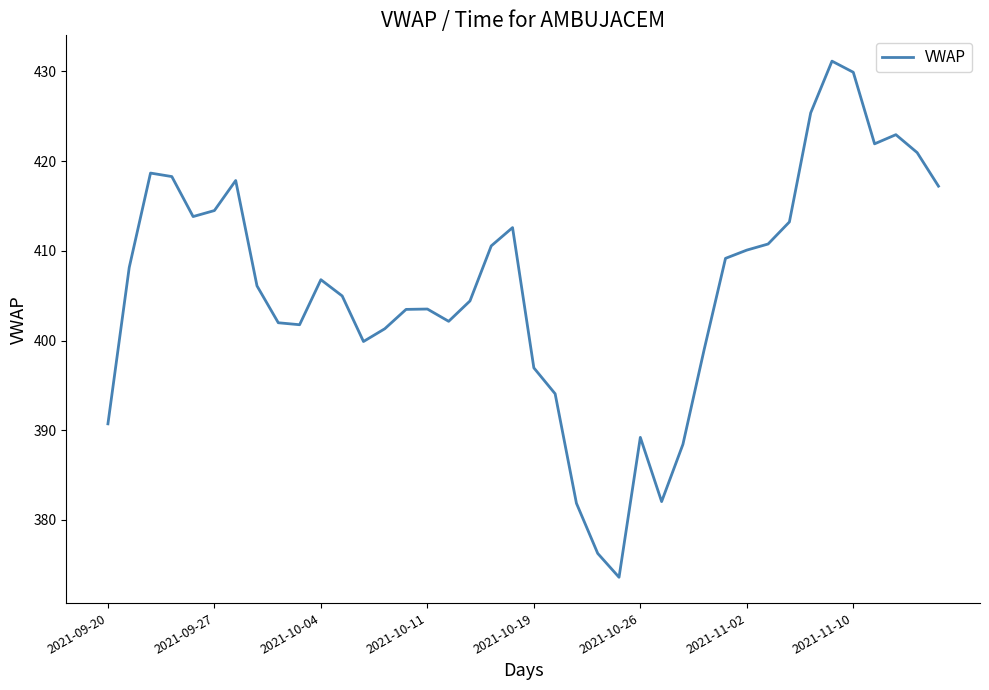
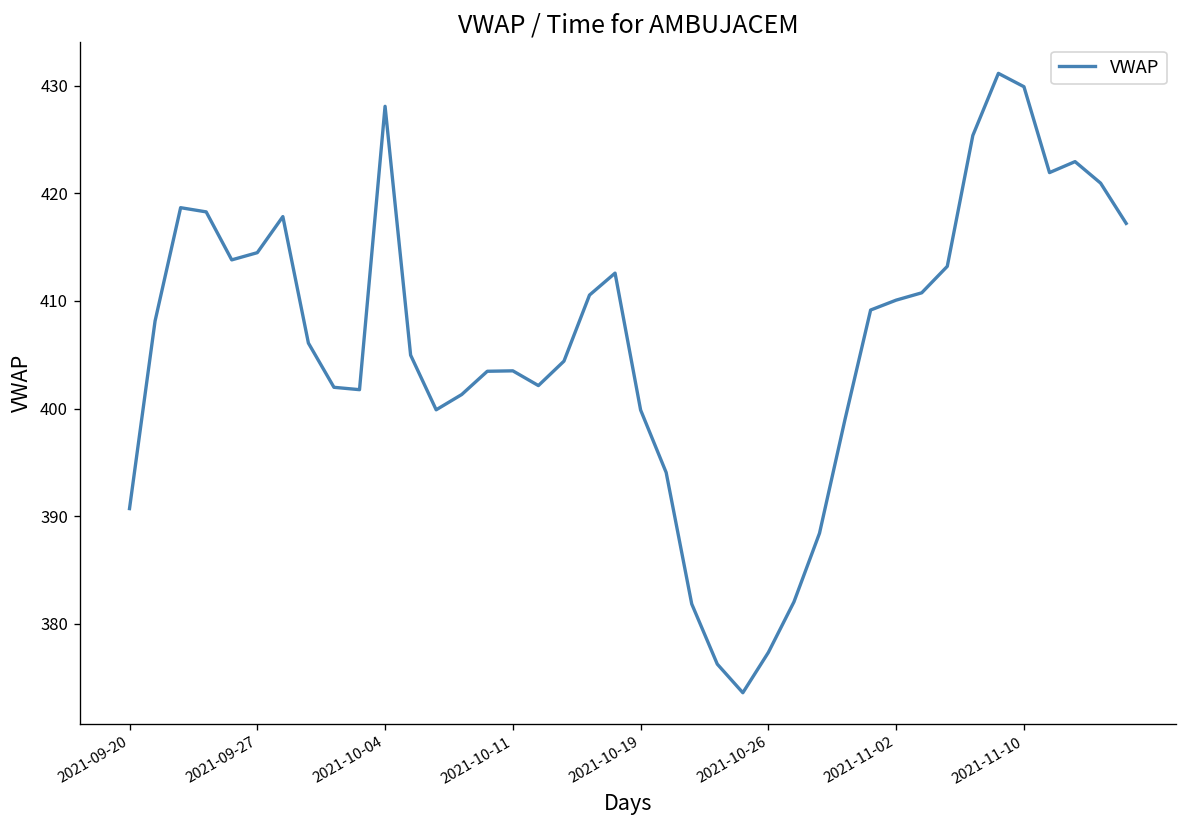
2021-10-04: 407 -> 428
2021-10-19: 397 -> 400
2021-10-26: 389 -> 377
